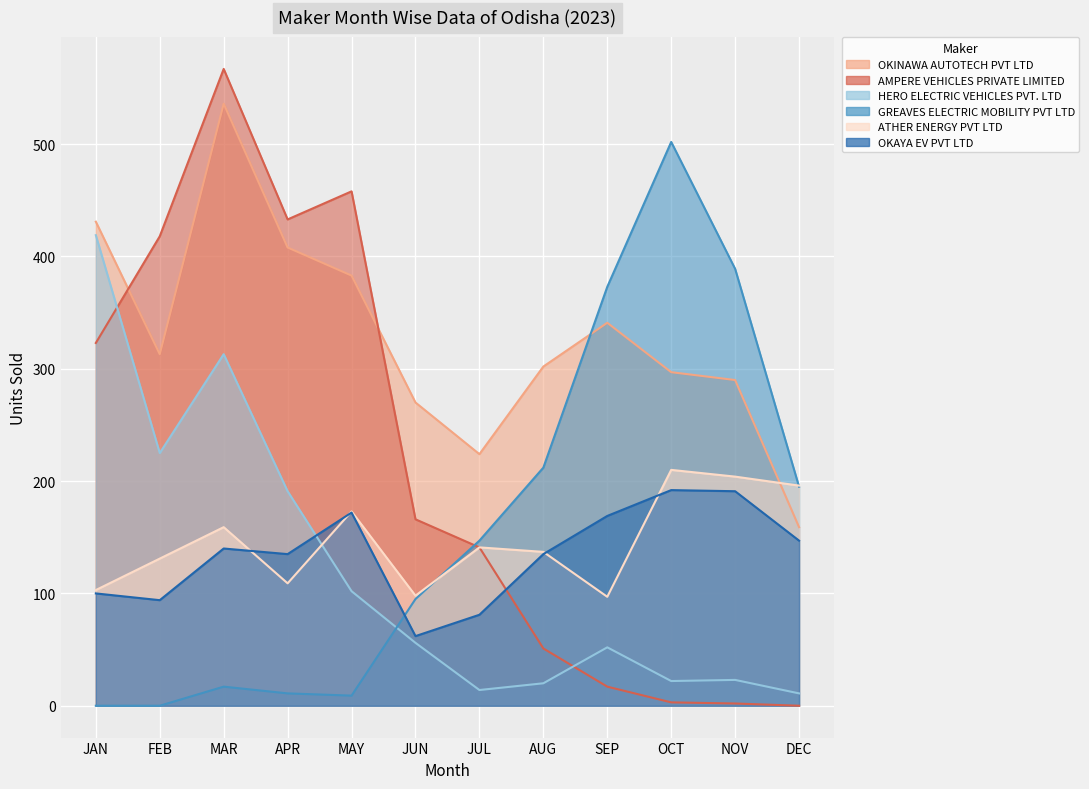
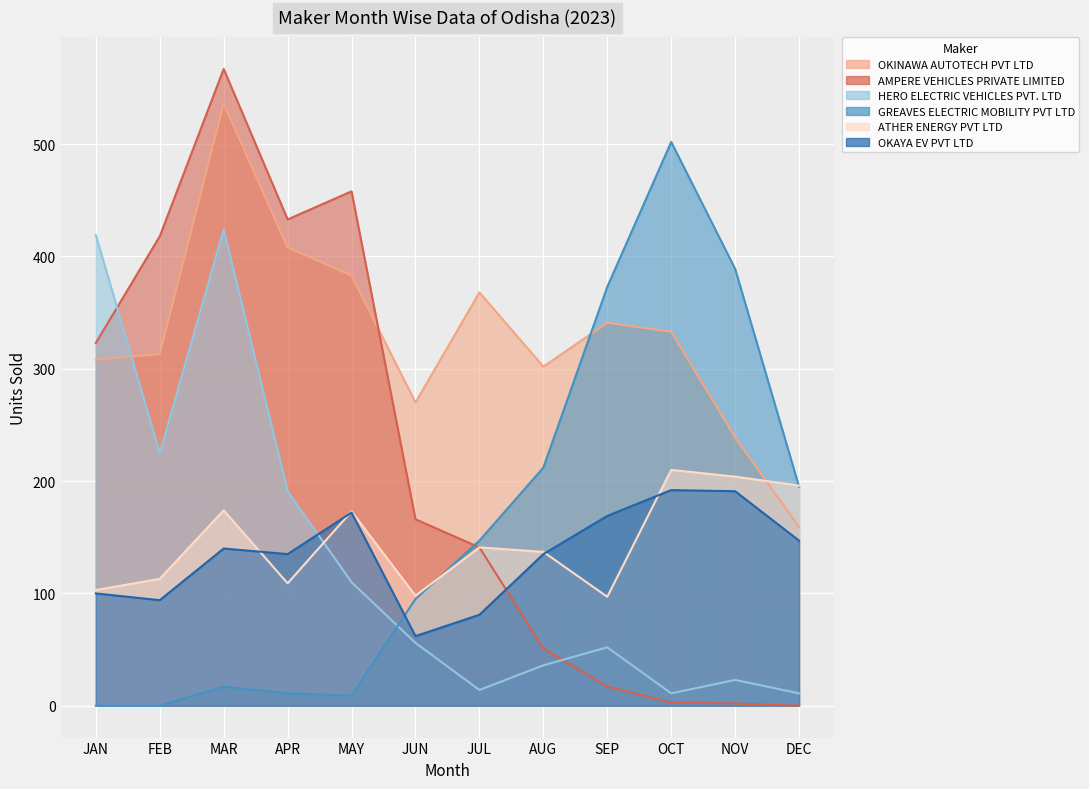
OKINAWA AUTOTECH PVT LTD, JAN: 431 -> 308
ATHER ENERGY PVT LTD, FEB: 131 -> 113
HERO ELECTRIC VEHICLES PVT. LTD, MAR: 313 -> 424
ATHER ENERGY PVT LTD, MAR: 159 -> 174
HERO ELECTRIC VEHICLES PVT. LTD, MAY: 102 -> 110
OKINAWA AUTOTECH PVT LTD, JUL: 224 -> 368
HERO ELECTRIC VEHICLES PVT. LTD, AUG: 20 -> 36
OKINAWA AUTOTECH PVT LTD, OCT: 297 -> 333
HERO ELECTRIC VEHICLES PVT. LTD, OCT: 22 -> 11
OKINAWA AUTOTECH PVT LTD, NOV: 290 -> 239
